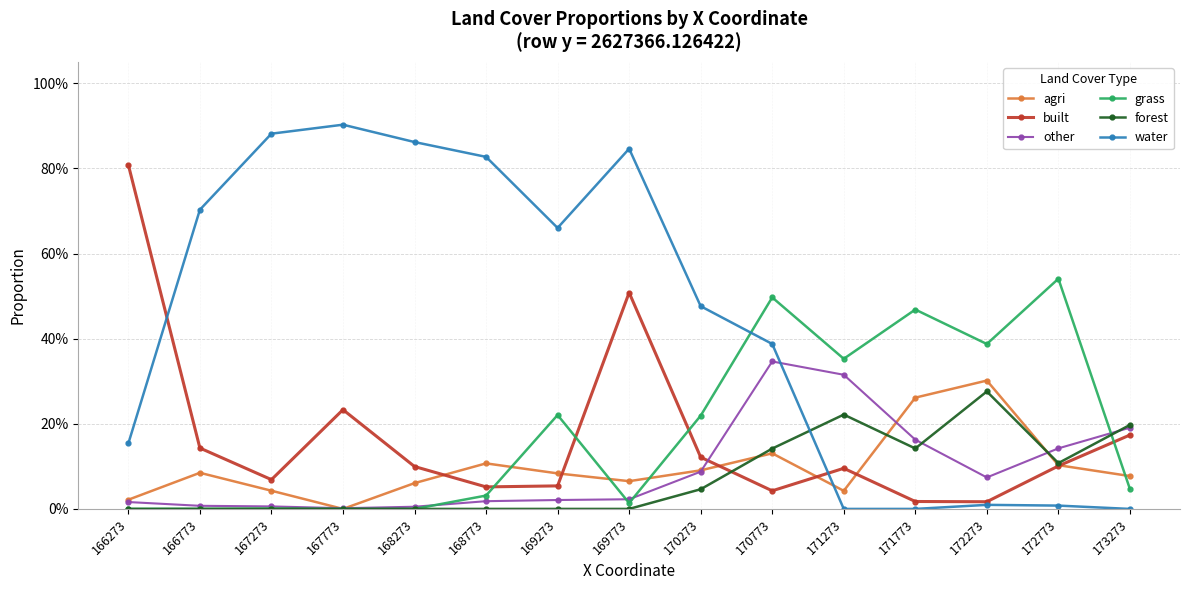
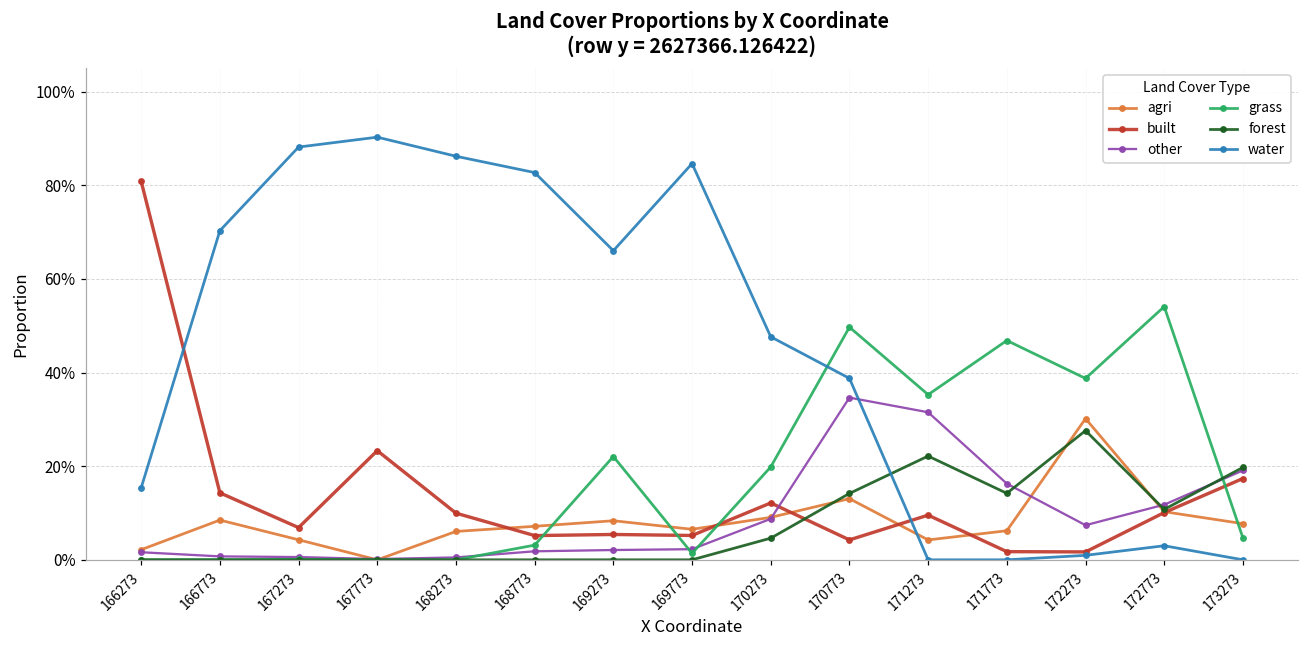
agri, 168773: 11% -> 7%
built, 169773: 51% -> 5%
grass, 170273: 22% -> 20%
agri, 171773: 26% -> 6%
other, 172773: 14% -> 12%
water, 172773: 1% -> 3%
